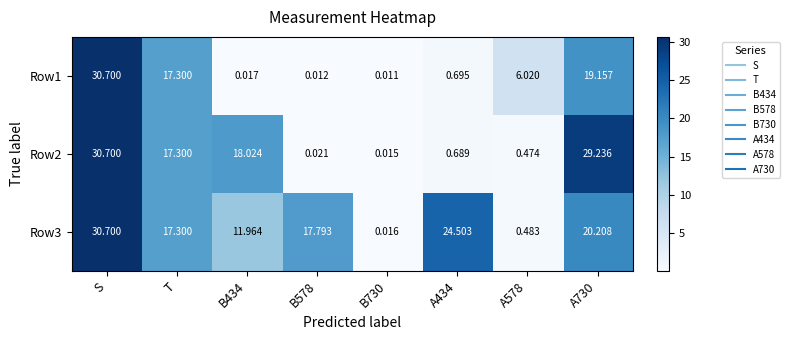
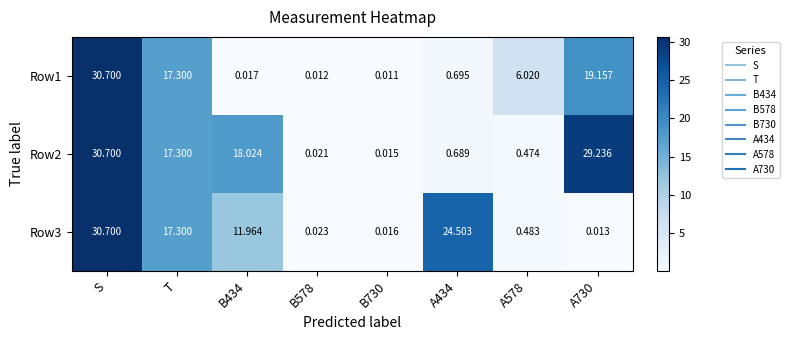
Row3, B578: 17.793 -> 0.023
Row3, A730: 20.208 -> 0.013
